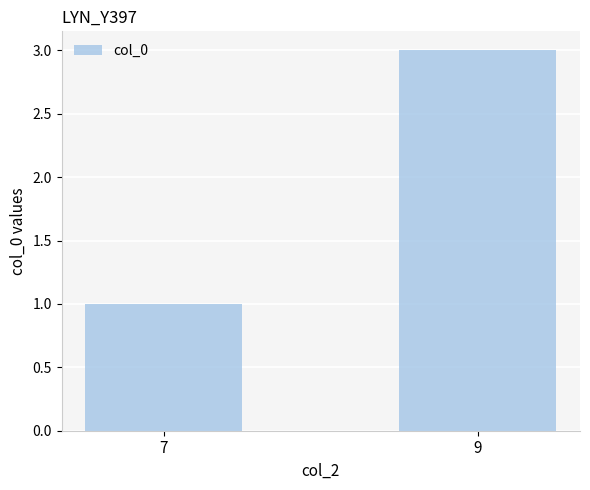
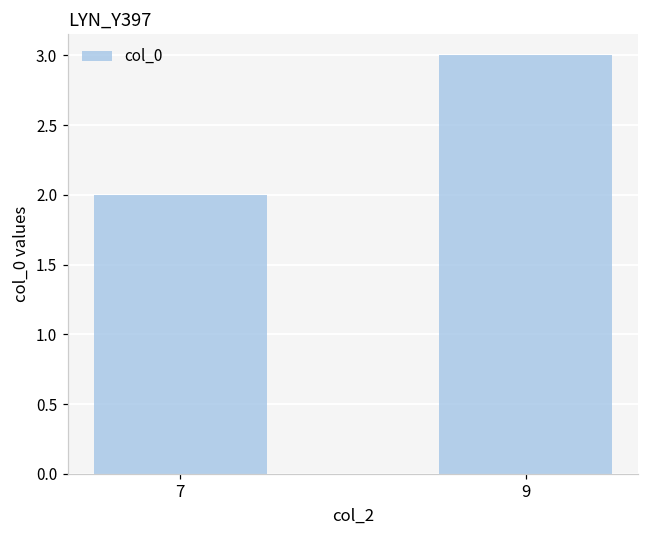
7: 1 -> 2
